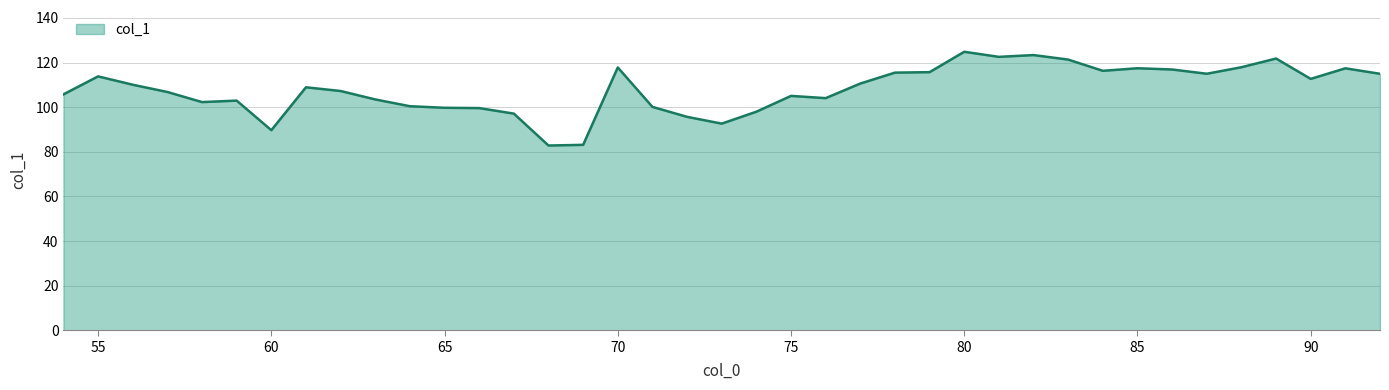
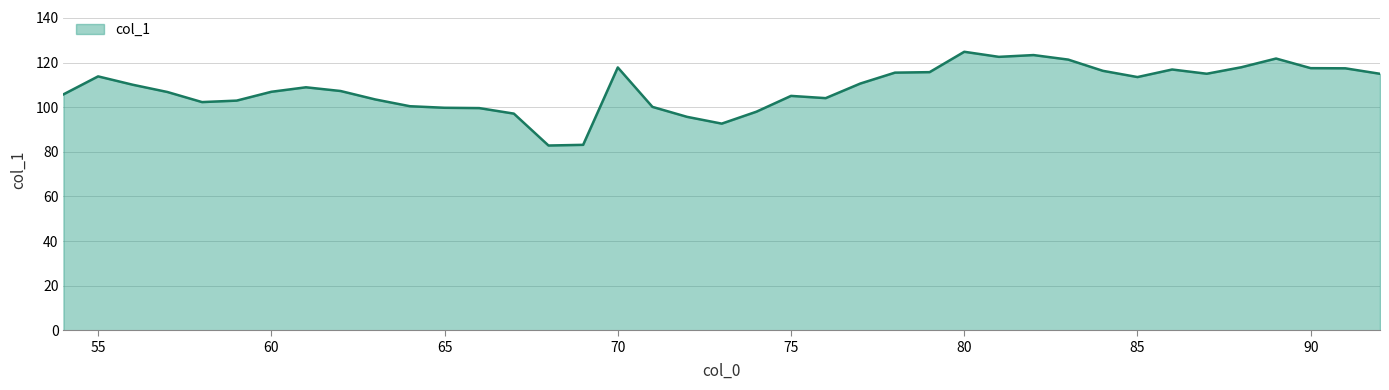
60: 90 -> 107
85: 117 -> 114
90: 113 -> 118
